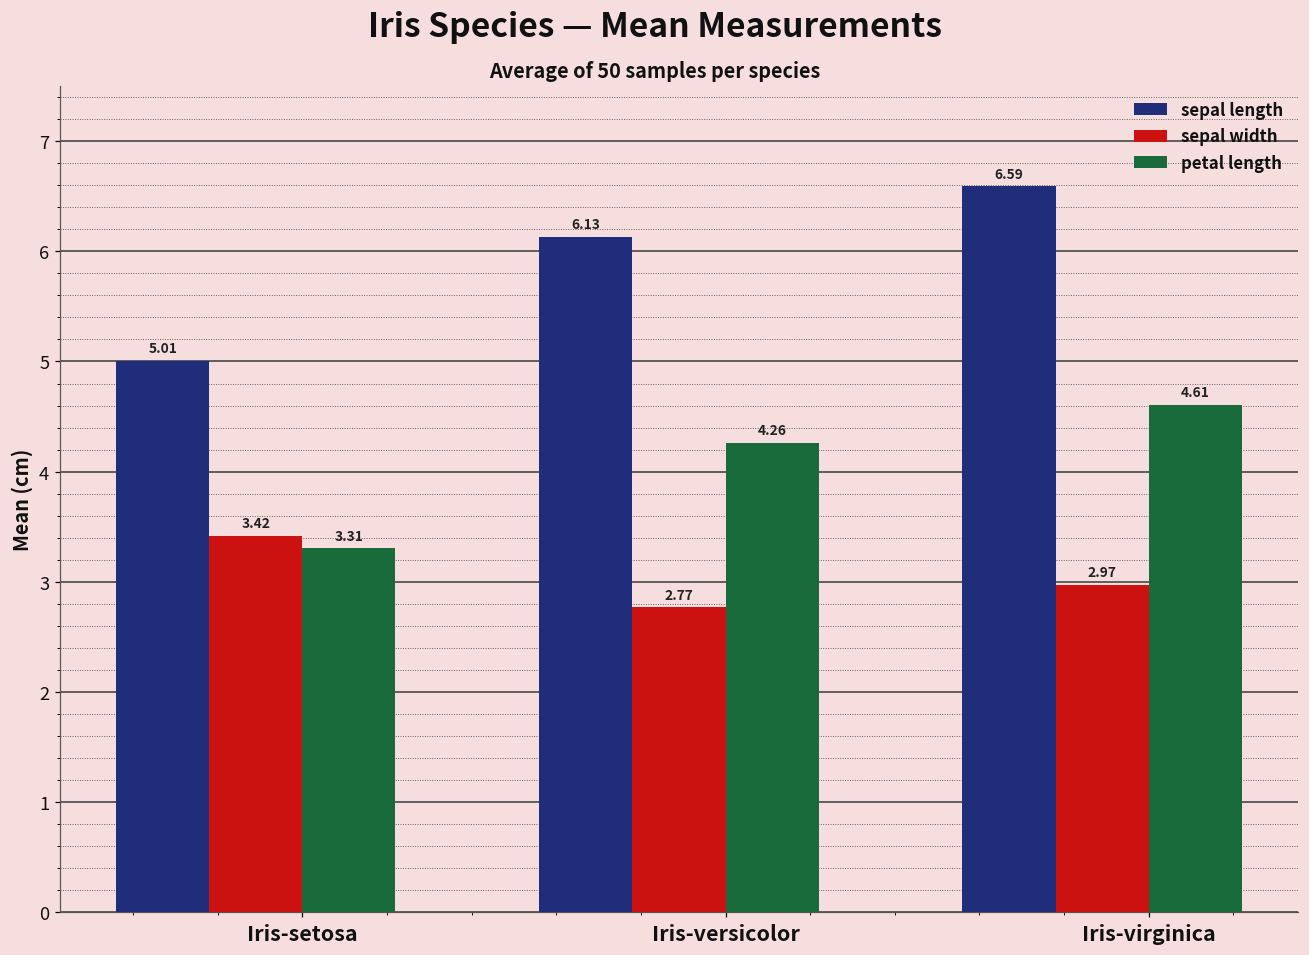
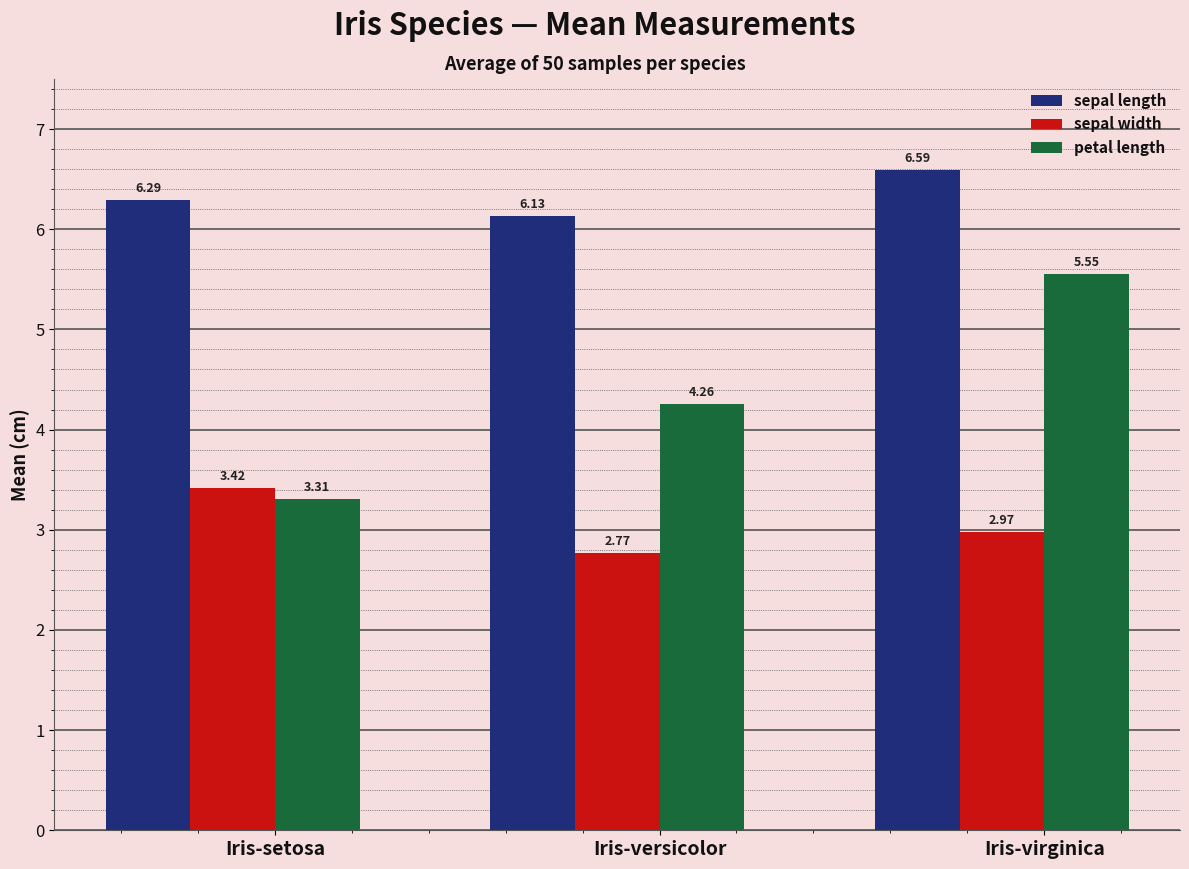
sepal length, Iris-setosa: 5.01 -> 6.29
petal length, Iris-virginica: 4.61 -> 5.55
